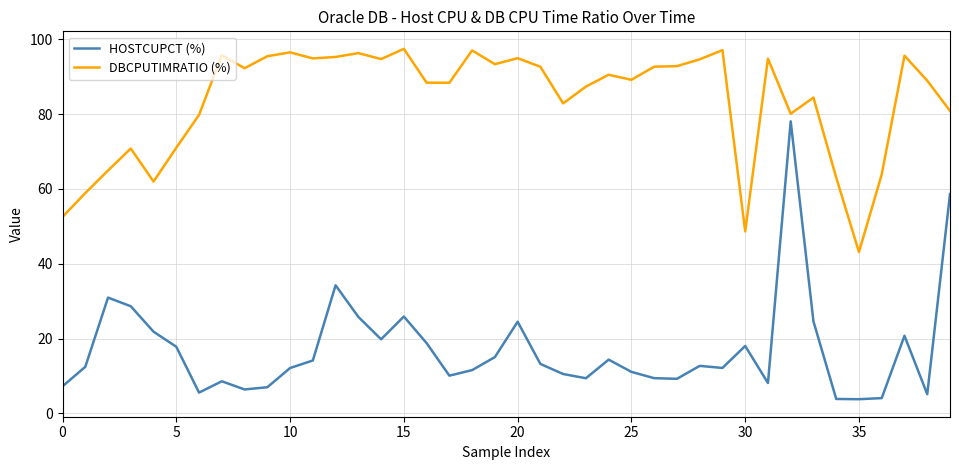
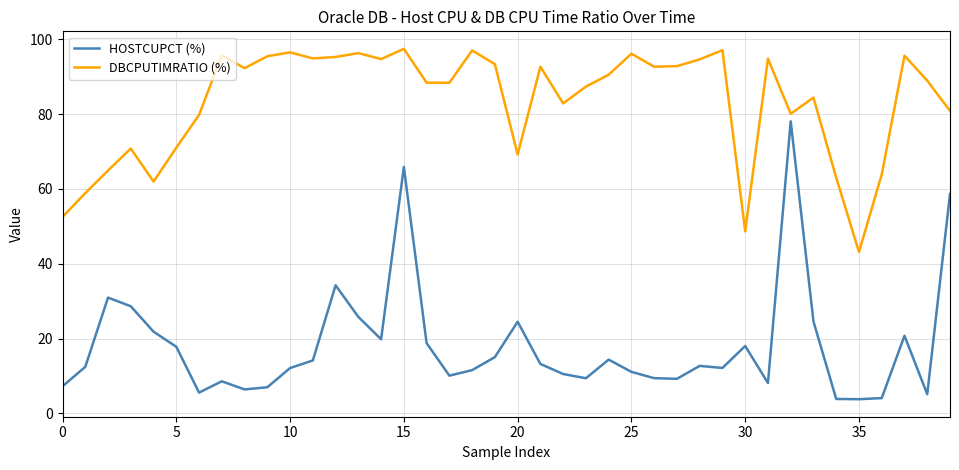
HOSTCUPCT (%), 15: 26 -> 66
DBCPUTIMRATIO (%), 20: 95 -> 69
DBCPUTIMRATIO (%), 25: 89 -> 96
